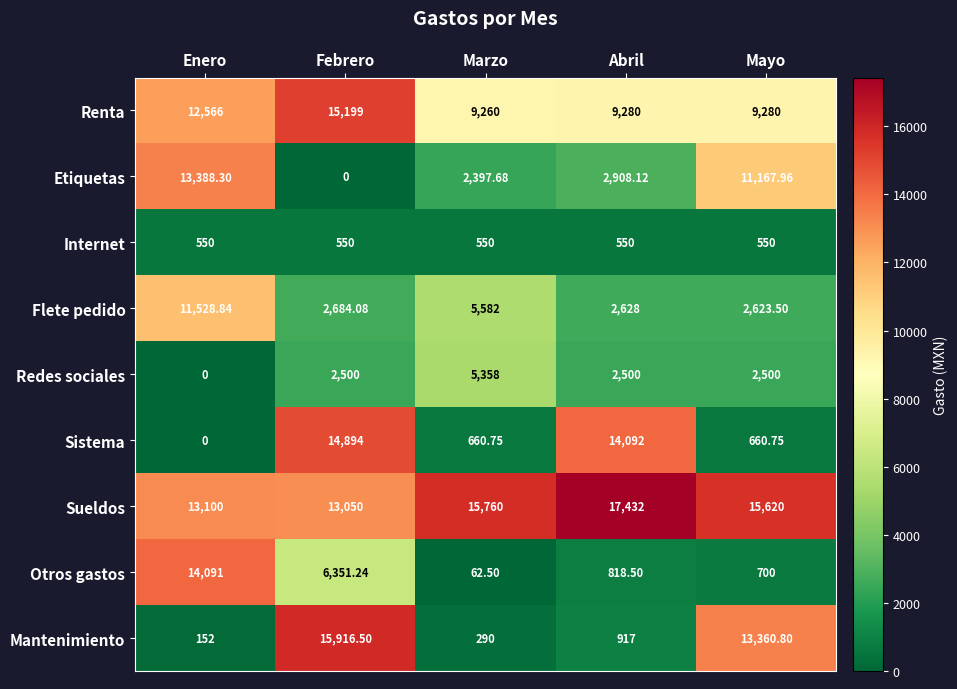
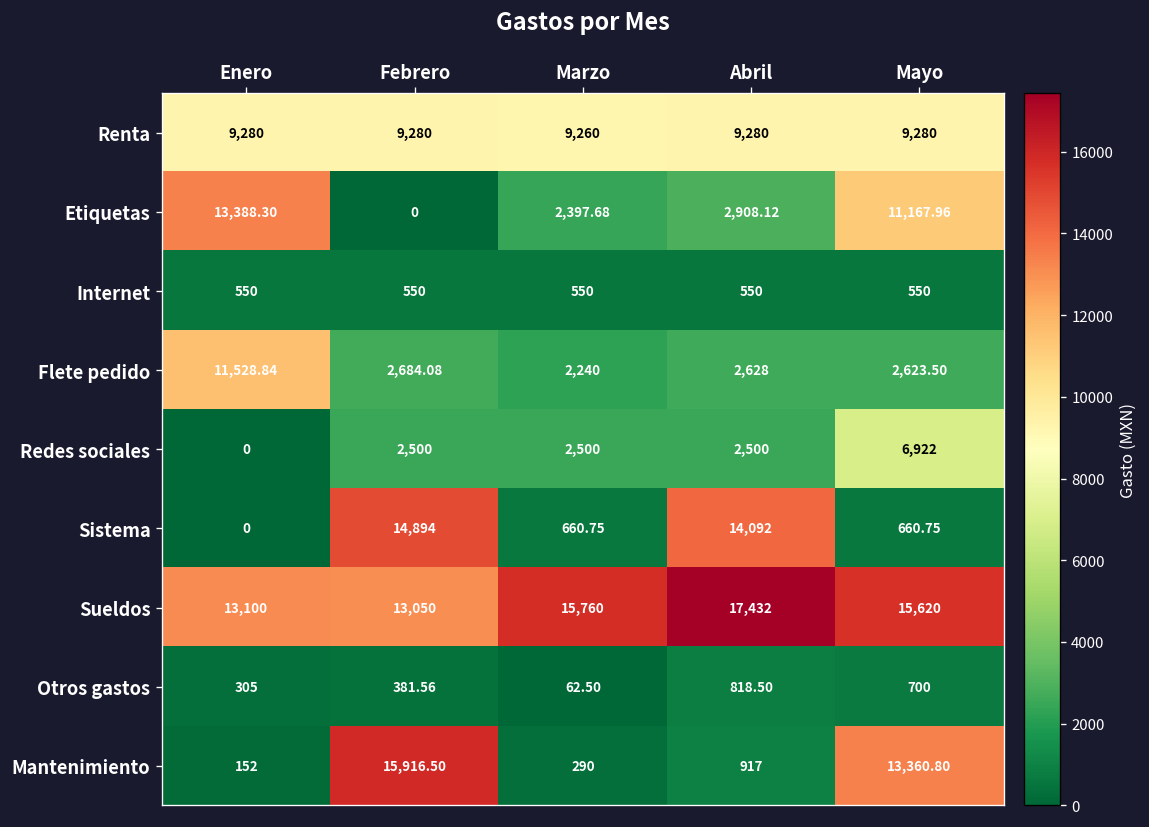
Renta, Enero: 12,566 -> 9,280
Renta, Febrero: 15,199 -> 9,280
Flete pedido, Marzo: 5,582 -> 2,240
Redes sociales, Marzo: 5,358 -> 2,500
Redes sociales, Mayo: 2,500 -> 6,922
Otros gastos, Enero: 14,091 -> 305
Otros gastos, Febrero: 6,351.24 -> 381.56
